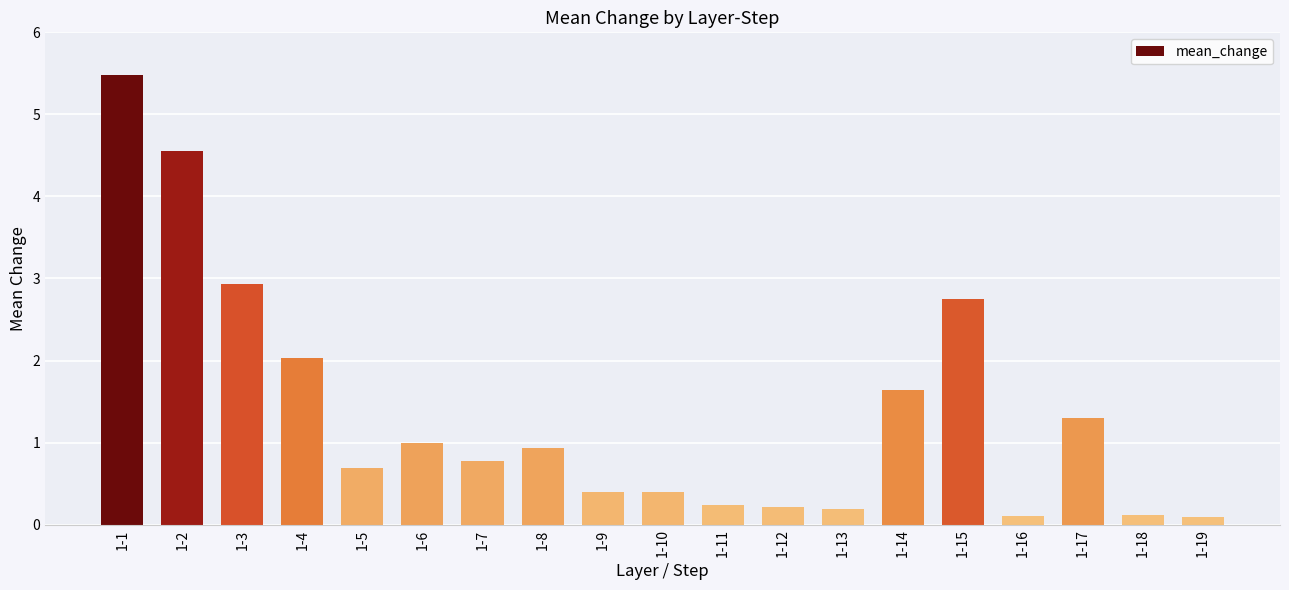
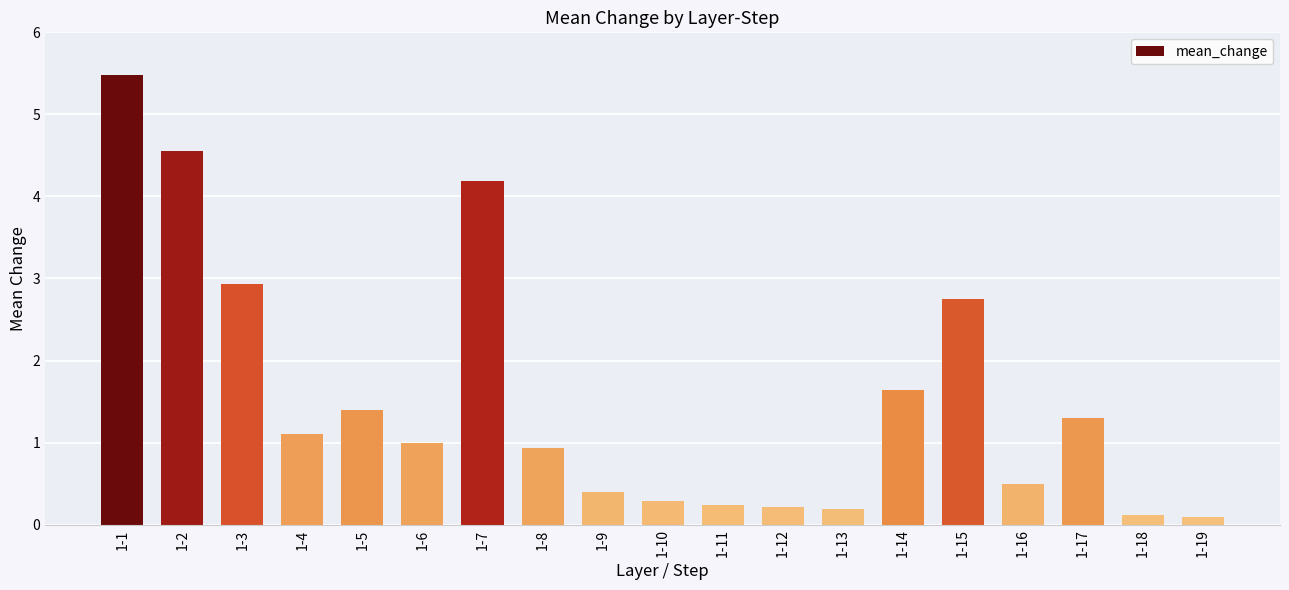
1-4: 2.0 -> 1.1
1-5: 0.7 -> 1.4
1-7: 0.8 -> 4.2
1-10: 0.4 -> 0.3
1-16: 0.1 -> 0.5
